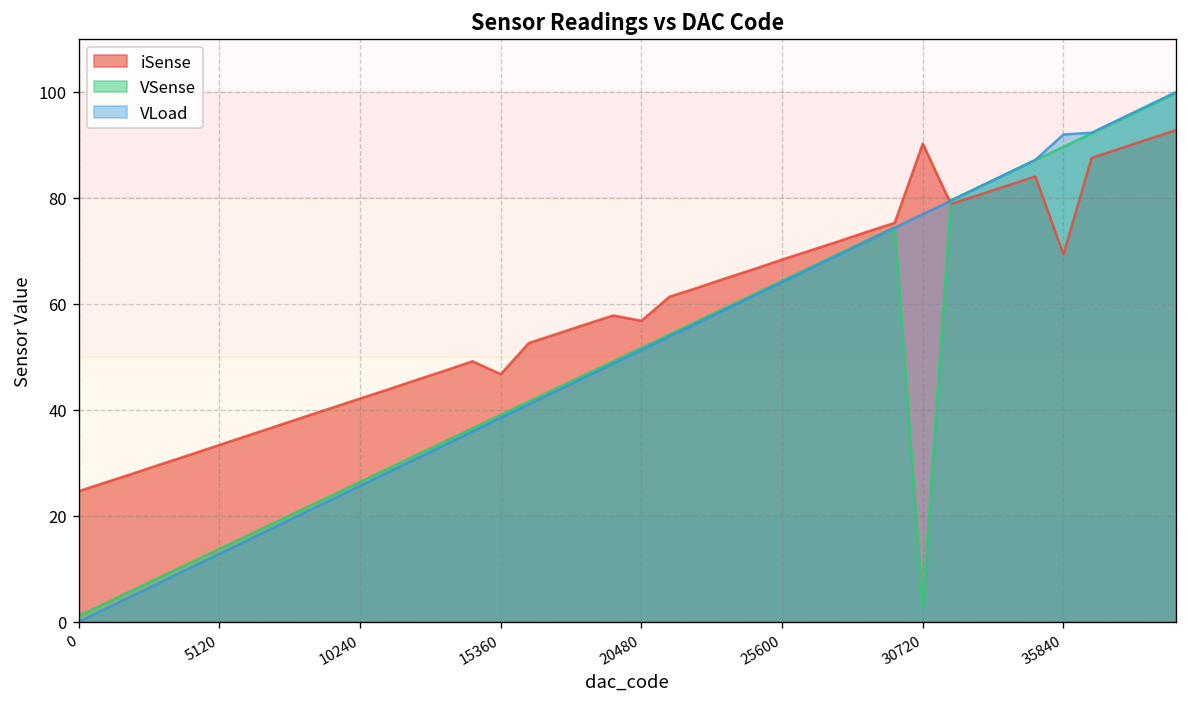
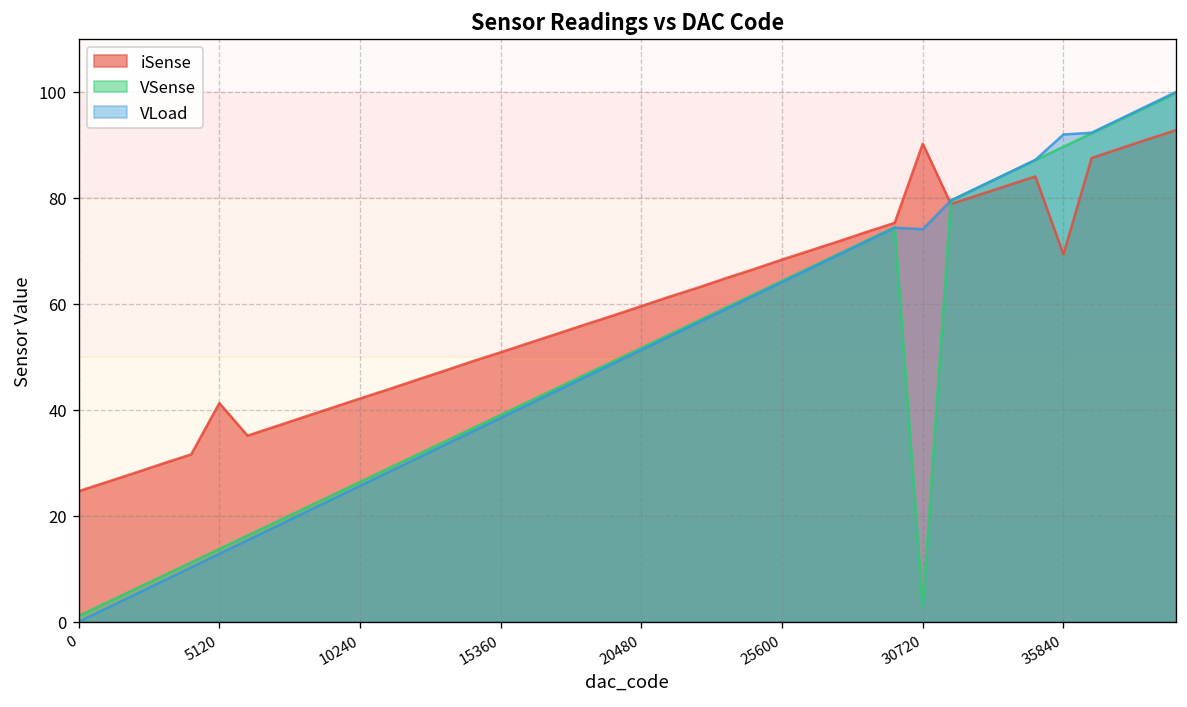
iSense, 5120: 33 -> 41
iSense, 15360: 47 -> 51
iSense, 20480: 57 -> 60
VLoad, 30720: 77 -> 74
